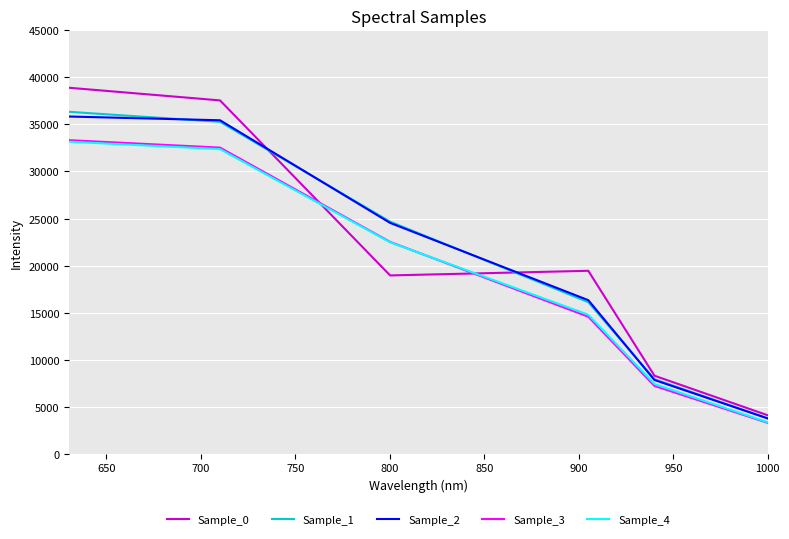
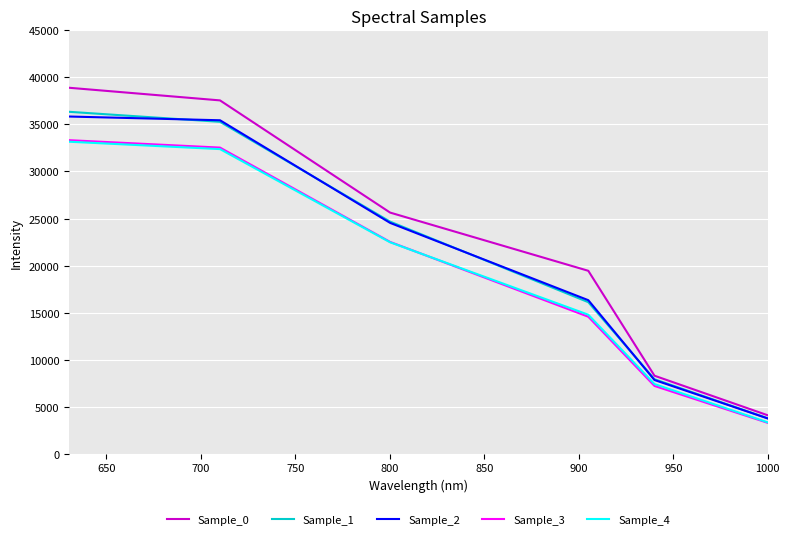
Sample_0, 800: 19000 -> 26000
